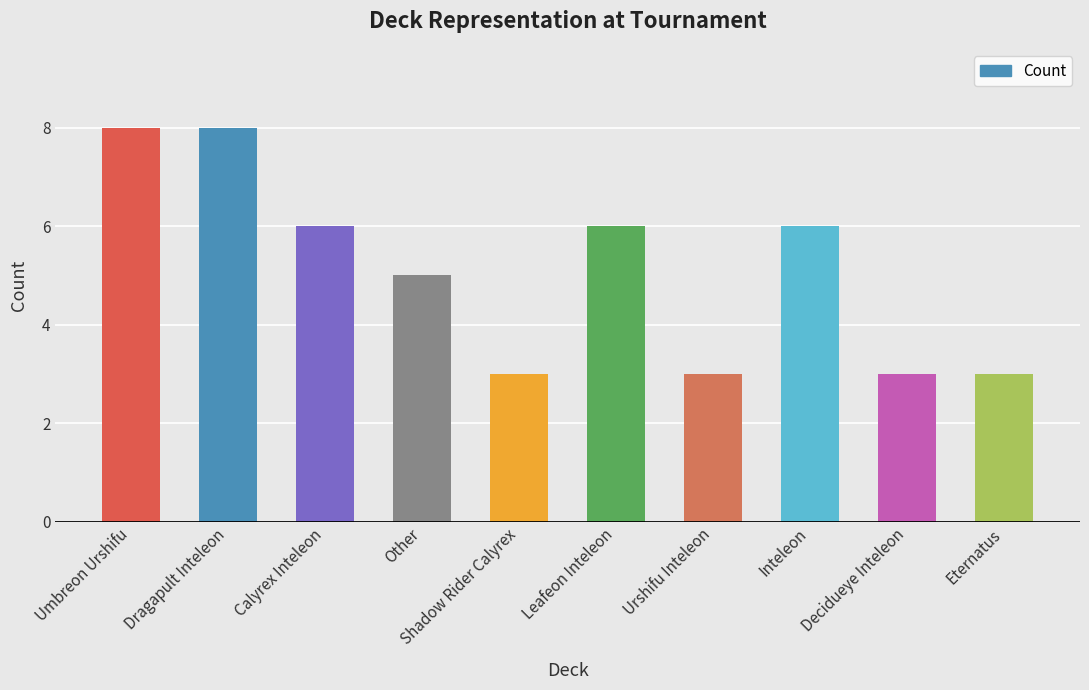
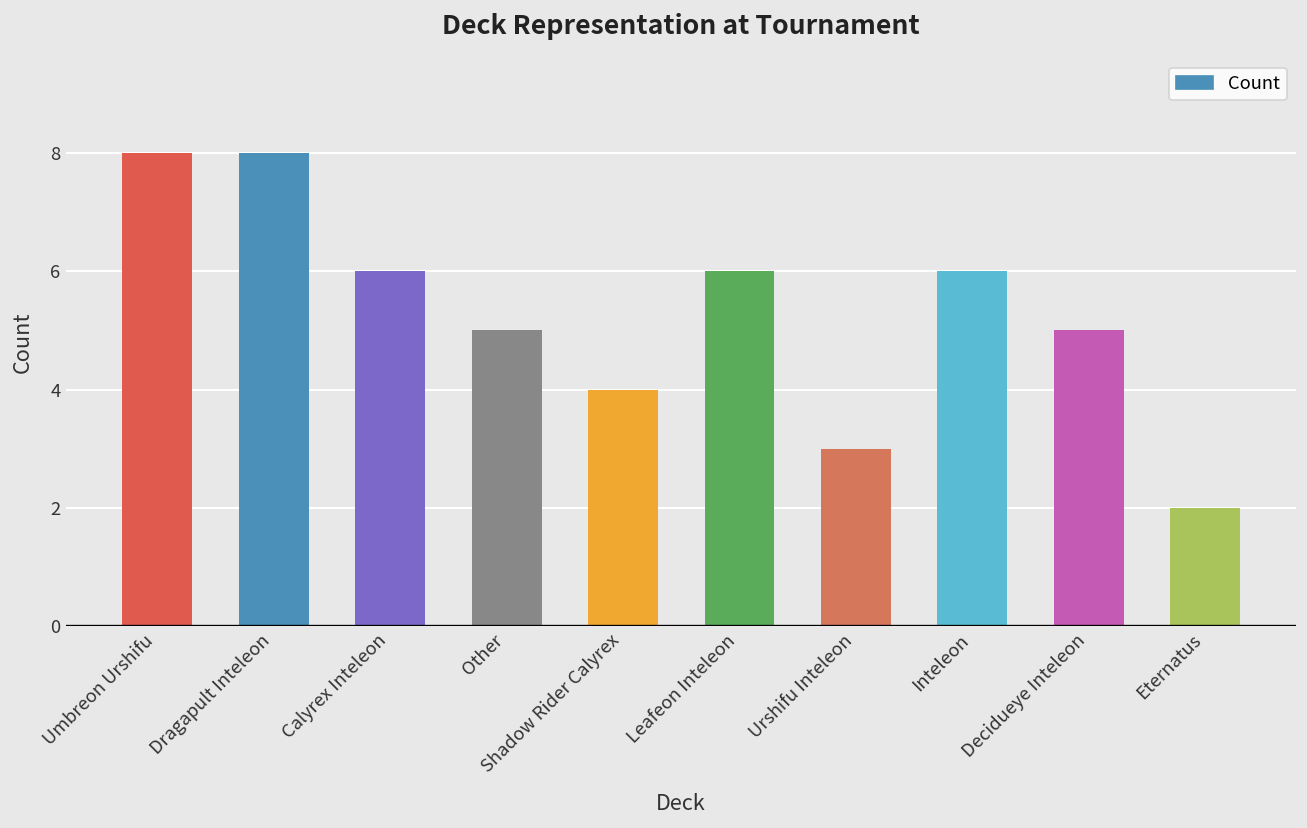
Shadow Rider Calyrex: 3 -> 4
Decidueye Inteleon: 3 -> 5
Eternatus: 3 -> 2
